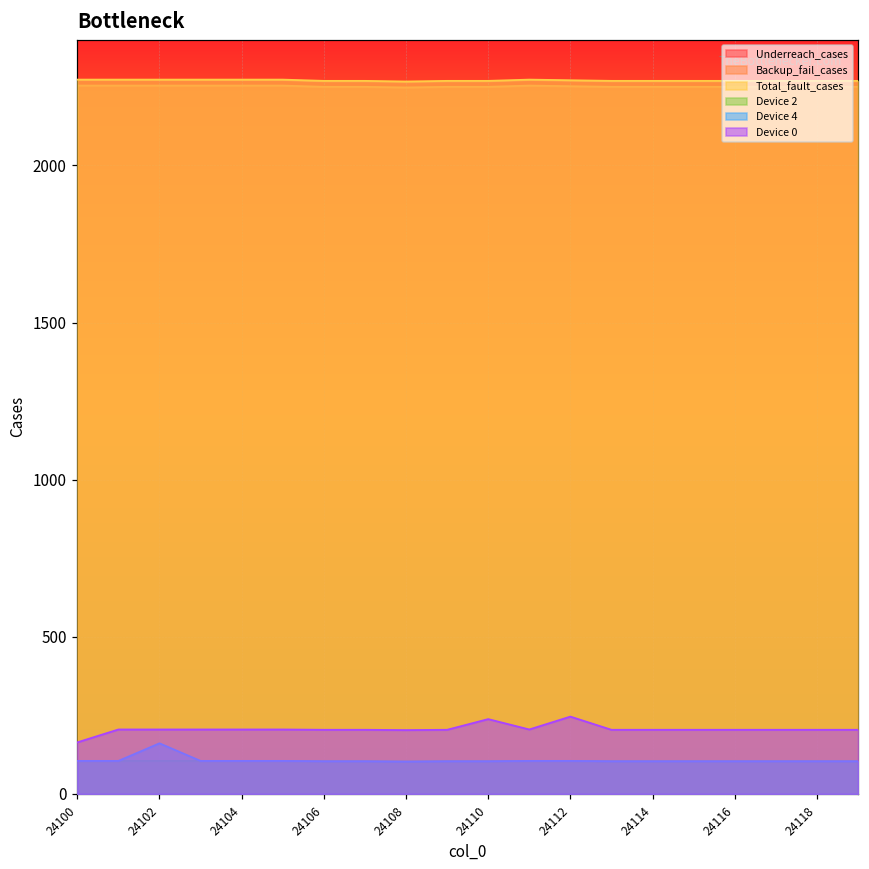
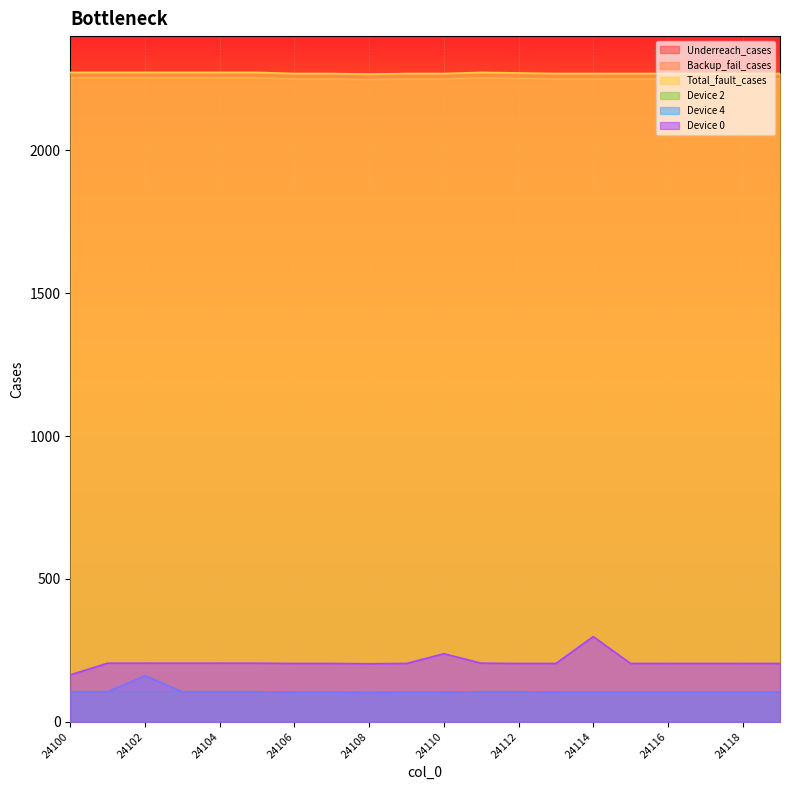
Device 0, 24112: 250 -> 200
Device 0, 24114: 200 -> 300
